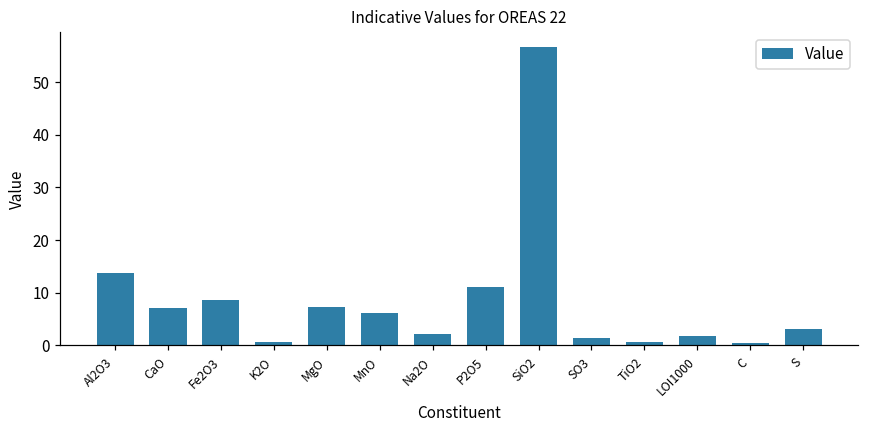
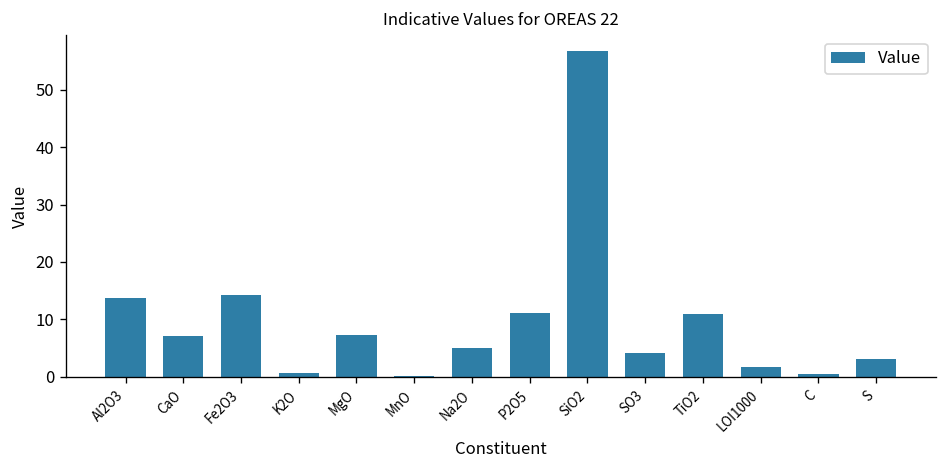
Fe2O3: 9 -> 14
MnO: 6 -> 0
Na2O: 2 -> 5
SO3: 1 -> 4
TiO2: 1 -> 11
